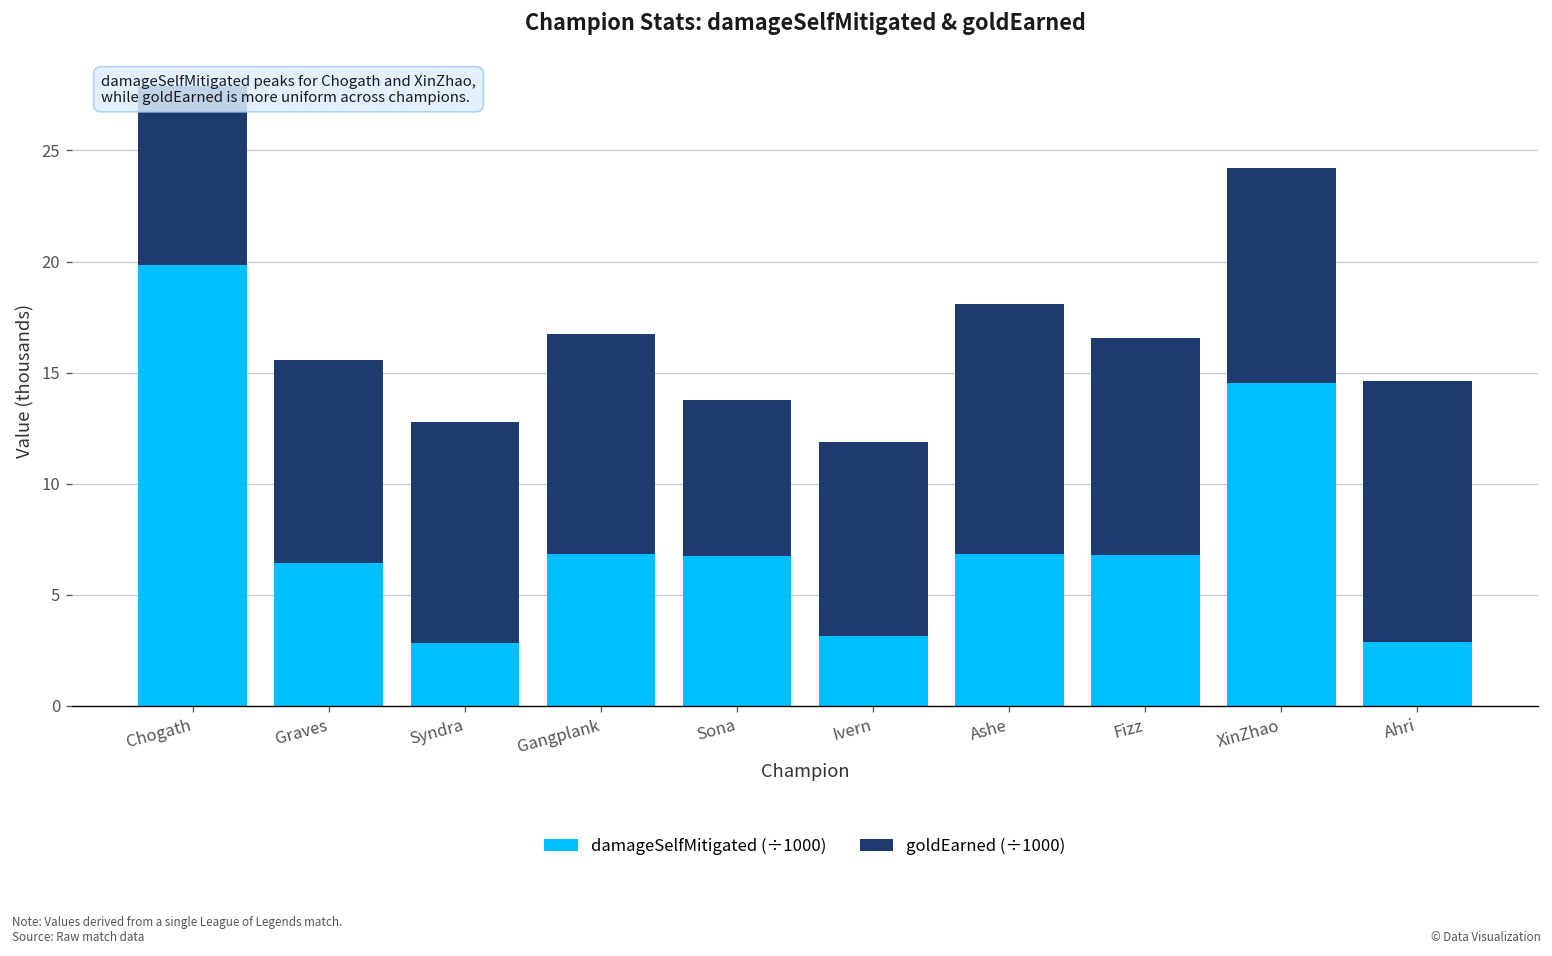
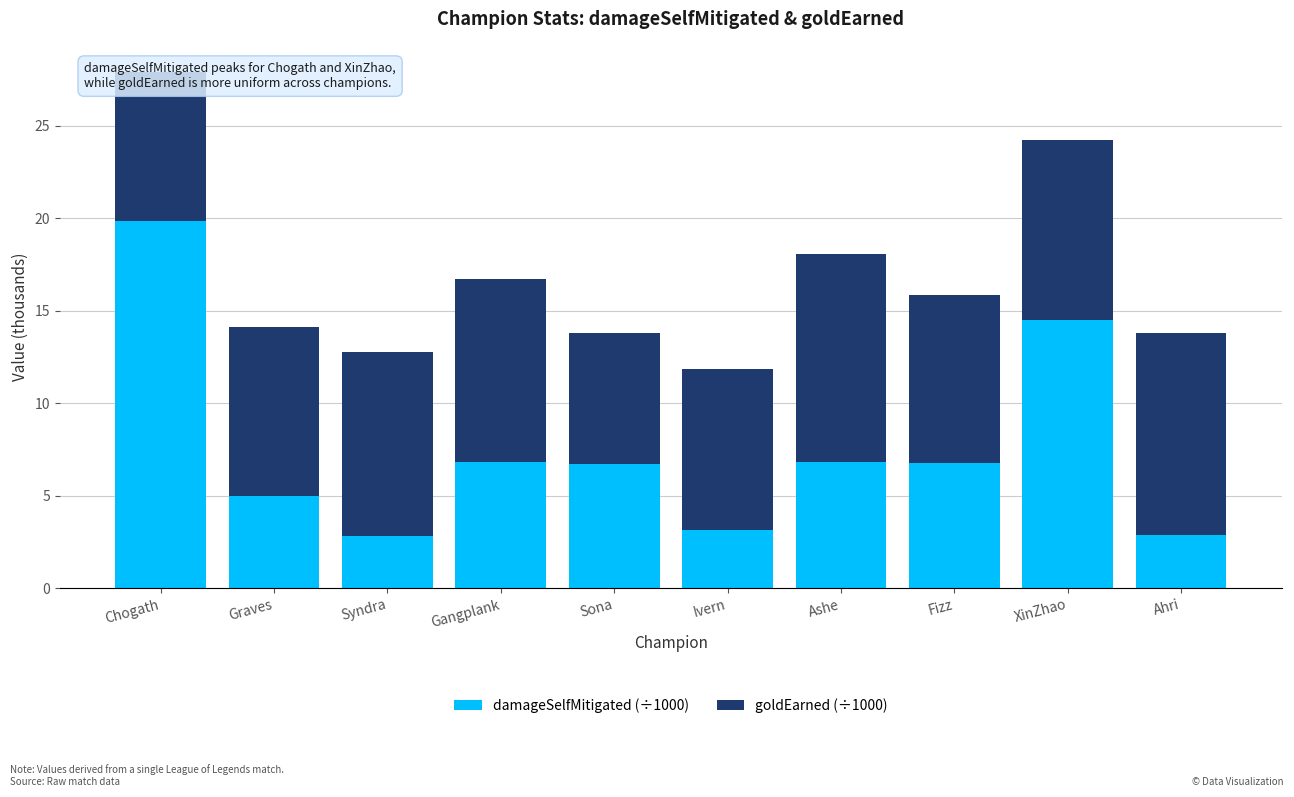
damageSelfMitigated (÷1000), Graves: 6.4 -> 5.0
goldEarned (÷1000), Fizz: 9.8 -> 9.1
goldEarned (÷1000), Ahri: 11.8 -> 10.9
